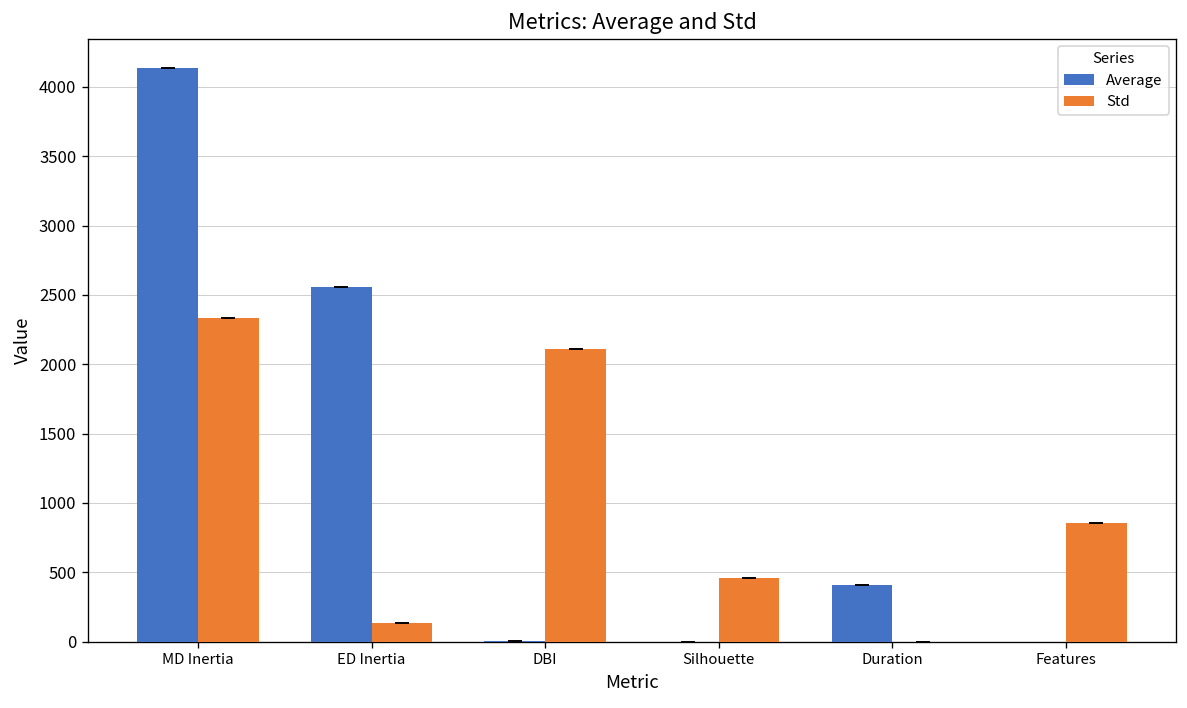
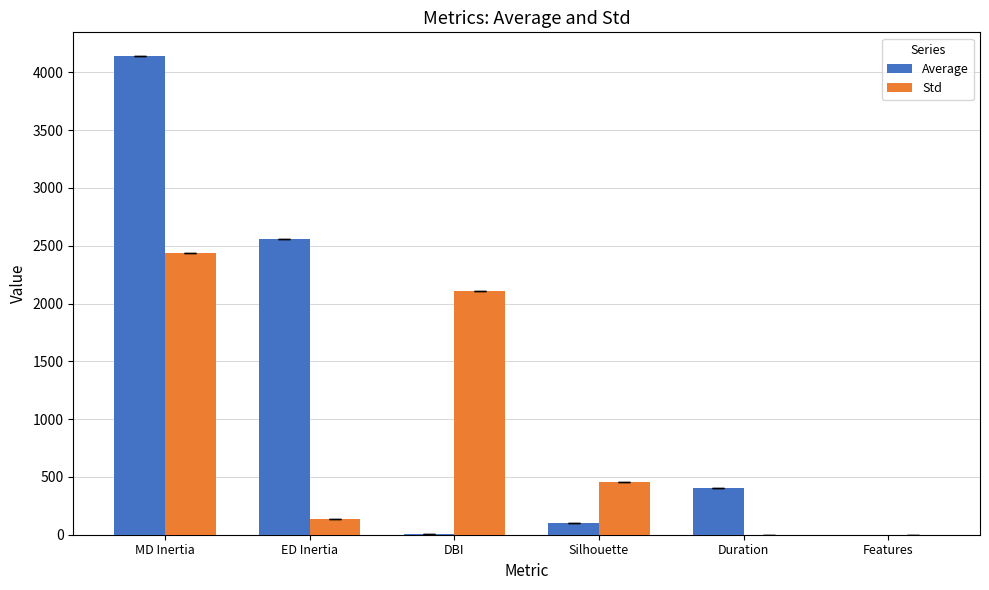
Std, MD Inertia: 2330 -> 2440
Average, Silhouette: 0 -> 100
Std, Features: 860 -> 0
